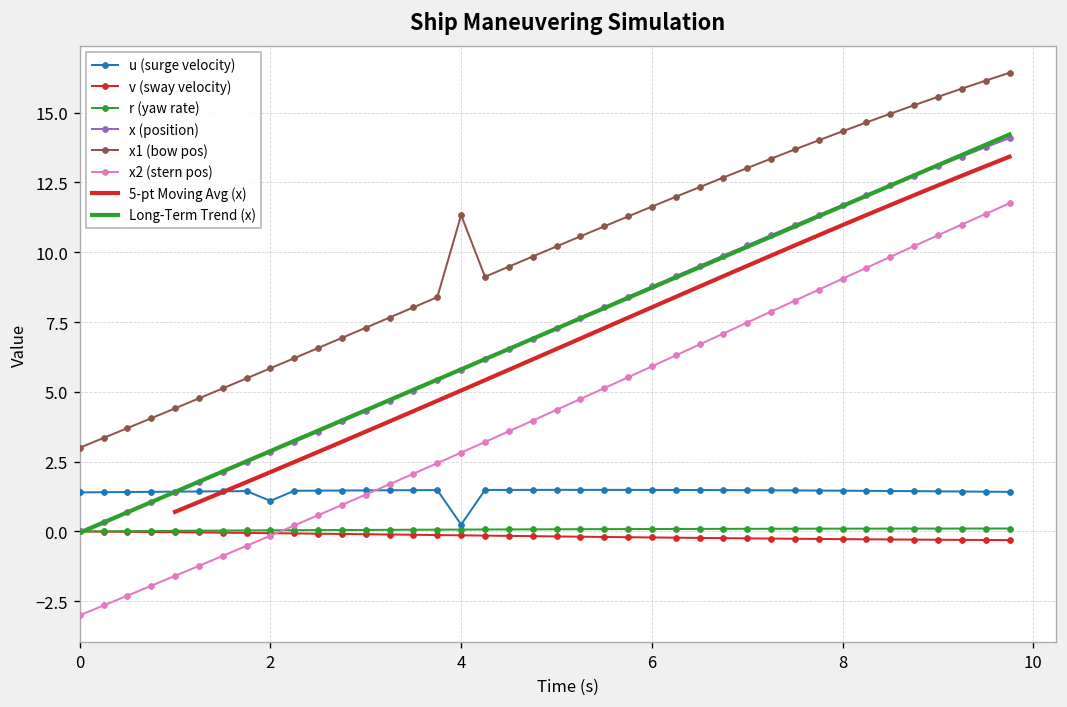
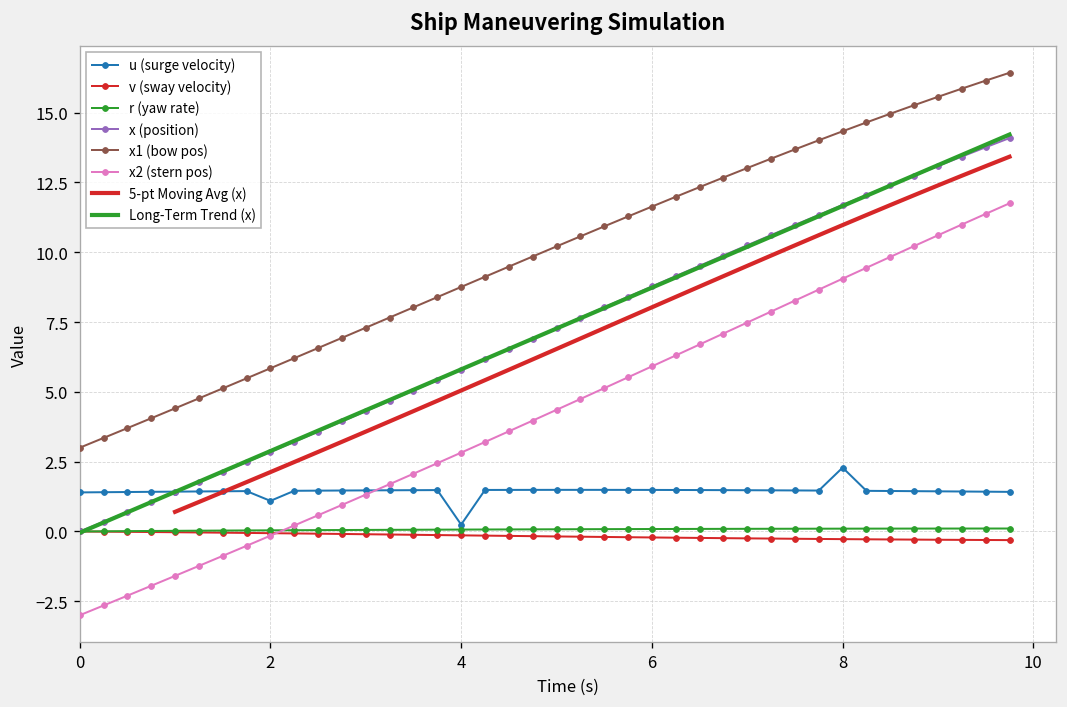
x1 (bow pos), 4: 11.3 -> 8.8
u (surge velocity), 8: 1.5 -> 2.3
